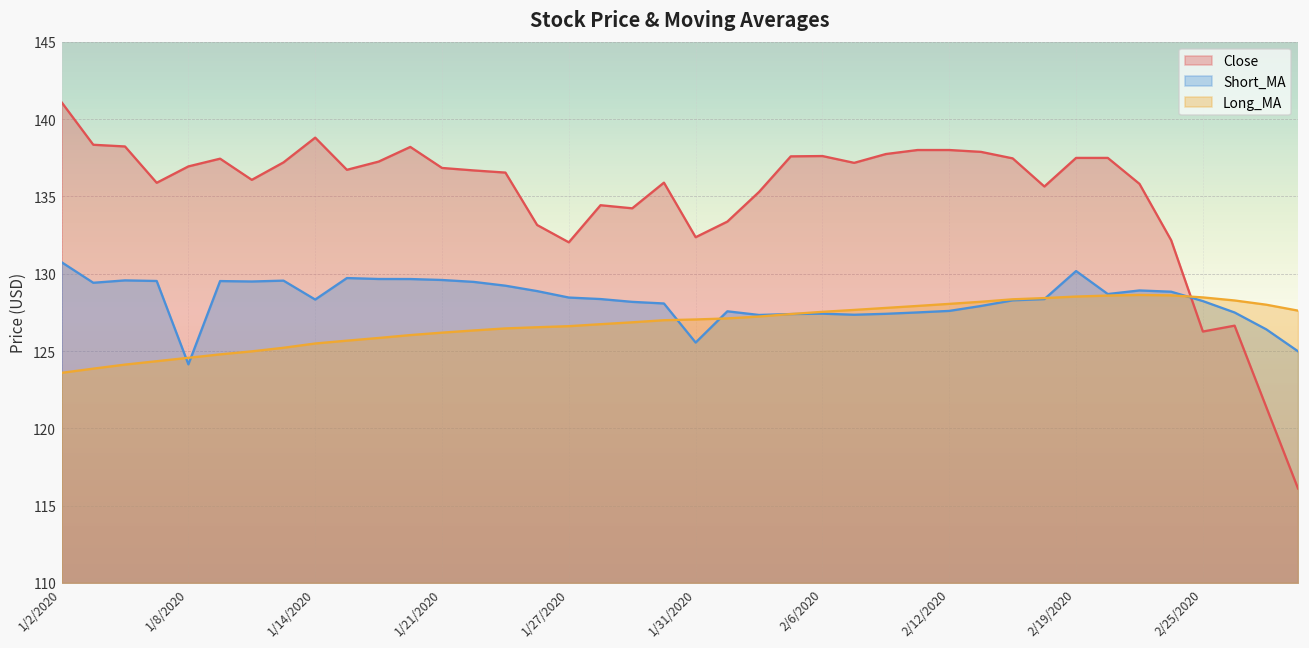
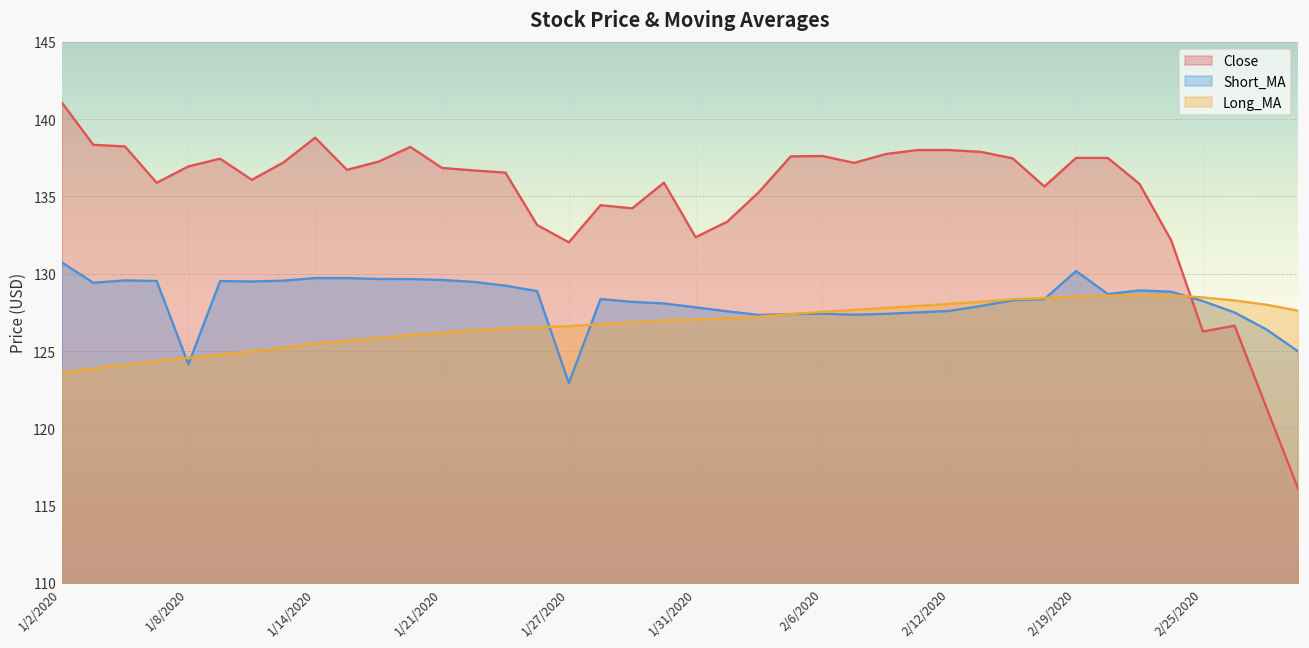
Short_MA, 1/14/2020: 128.3 -> 129.7
Short_MA, 1/27/2020: 128.5 -> 122.9
Short_MA, 1/31/2020: 125.5 -> 127.8
